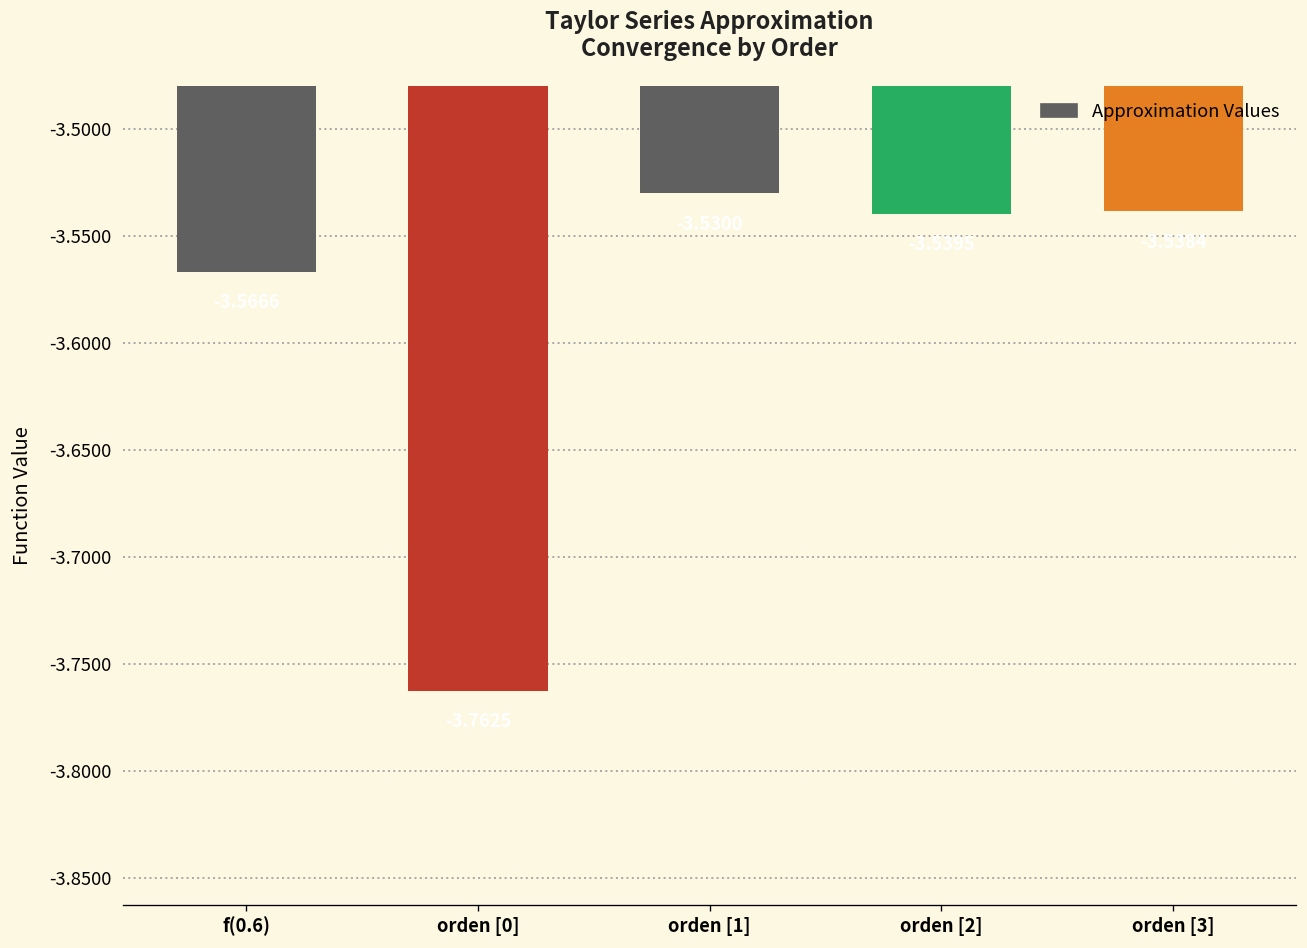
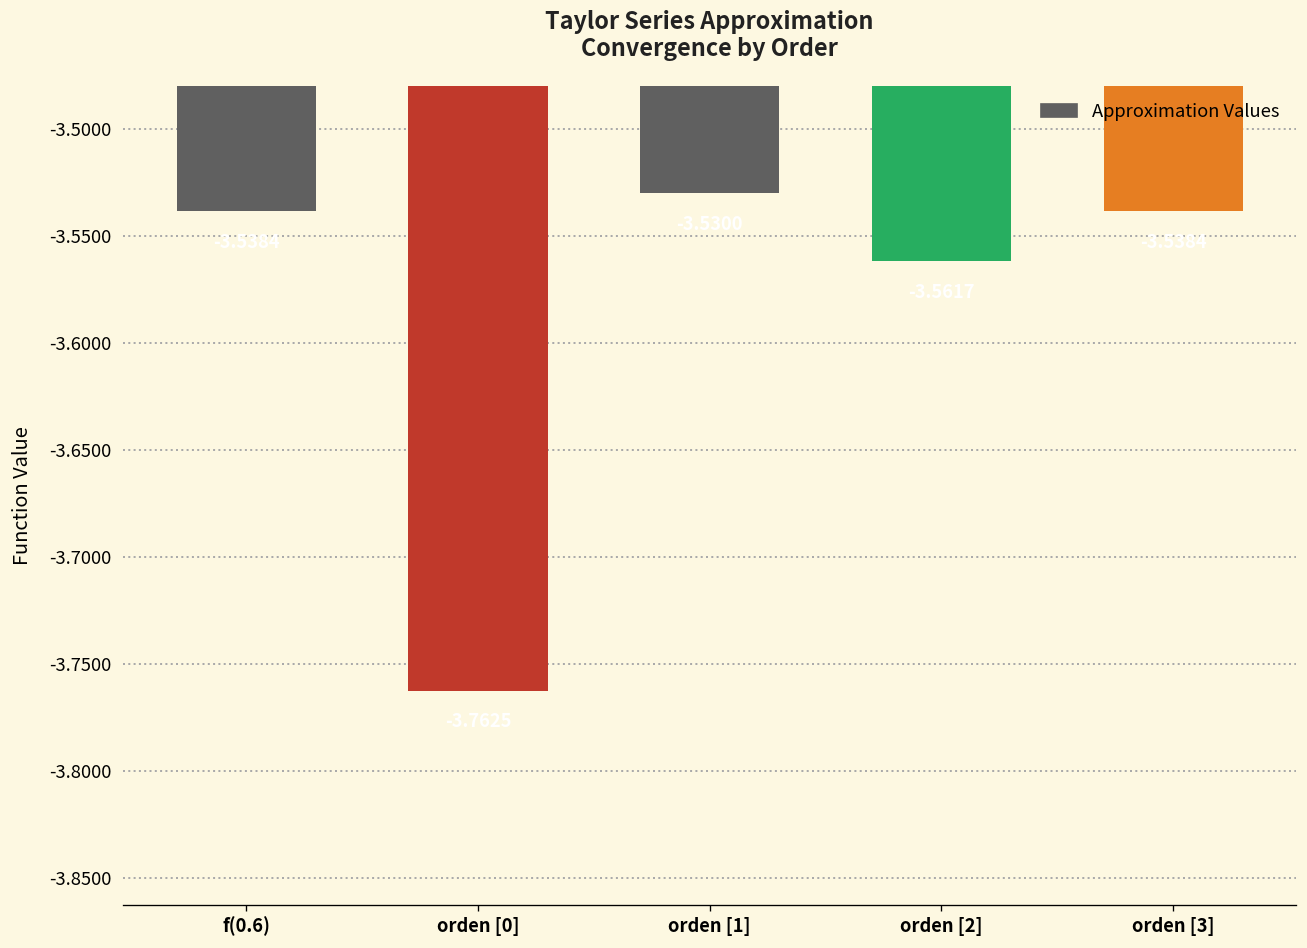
f(0.6): -3.567 -> -3.538
orden [2]: -3.540 -> -3.562
